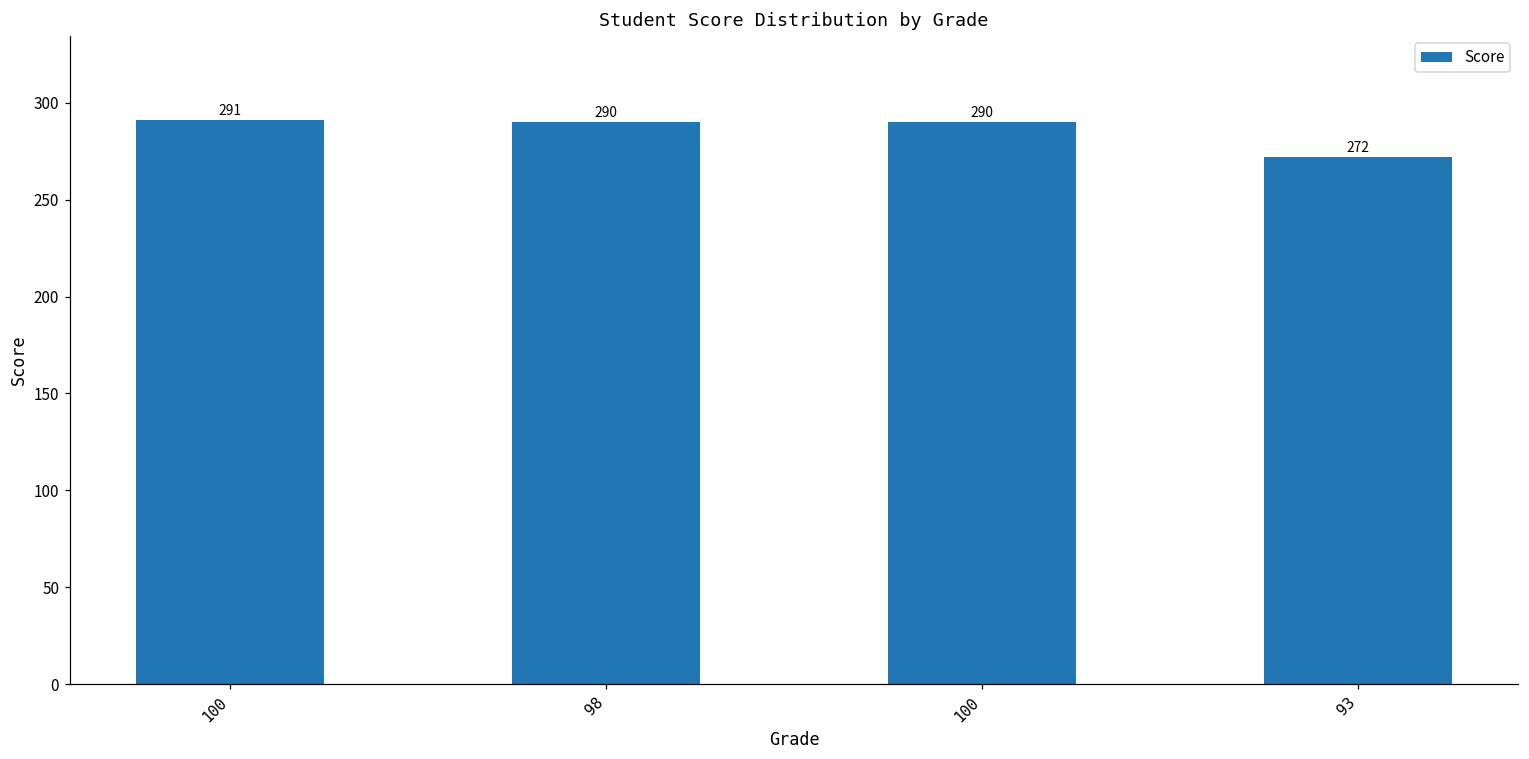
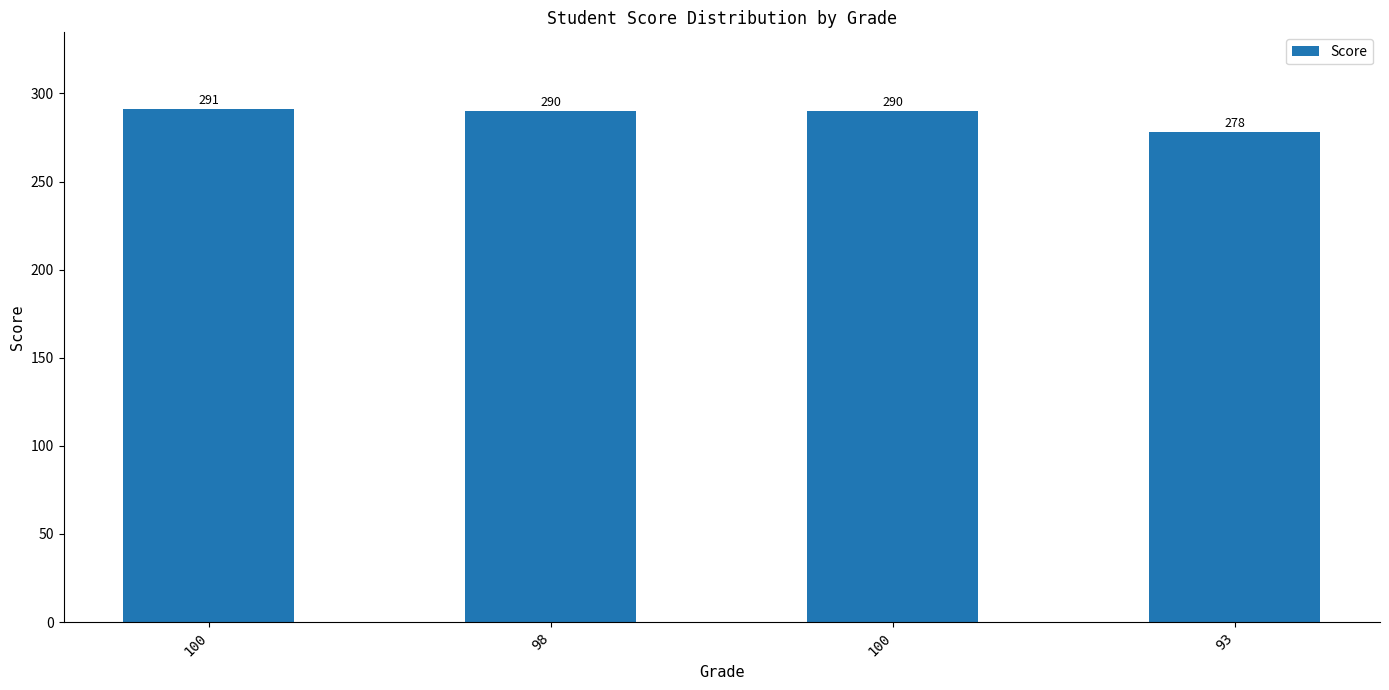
93: 272 -> 278
